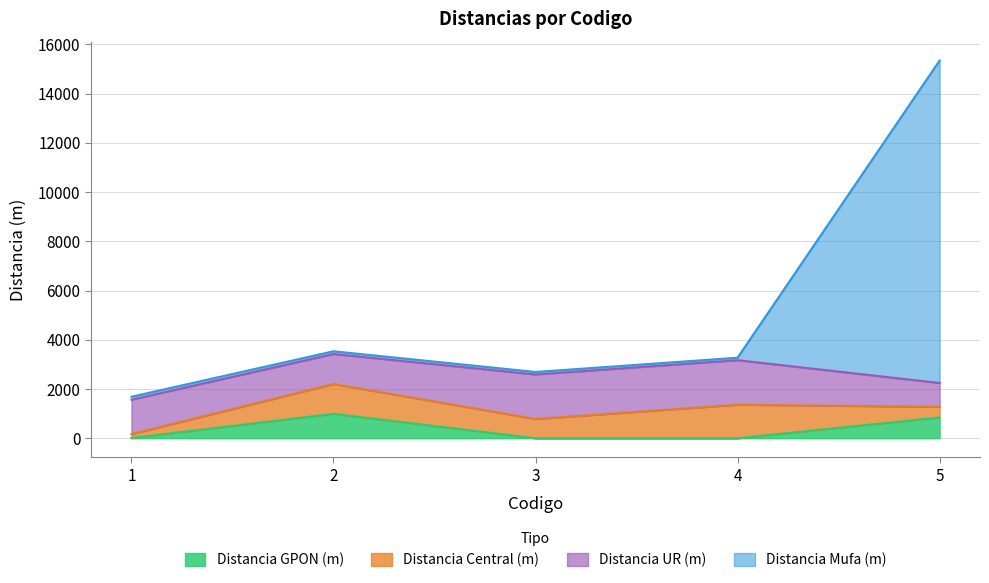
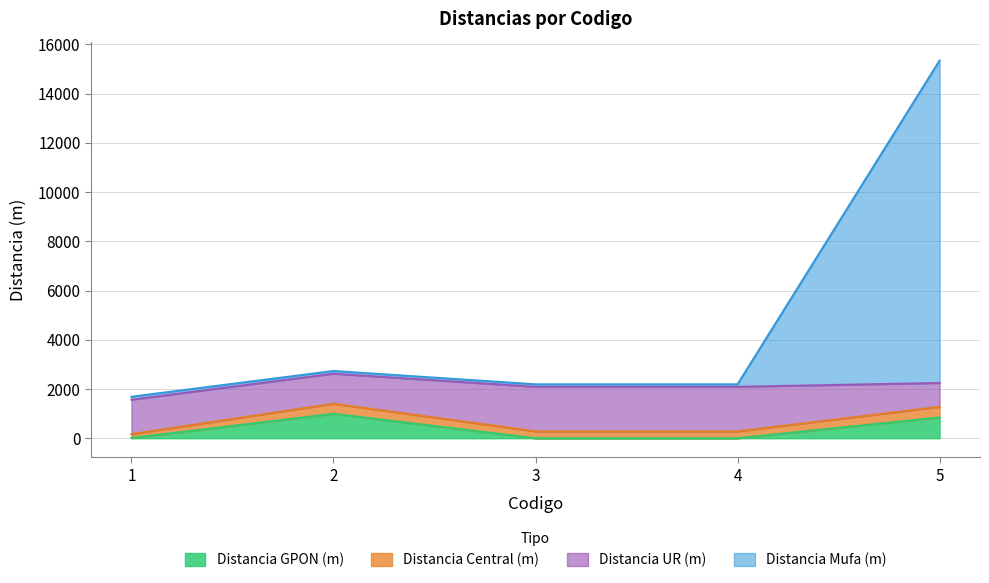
Distancia Central (m), 2: 1200 -> 400
Distancia Central (m), 3: 800 -> 300
Distancia Central (m), 4: 1400 -> 300
